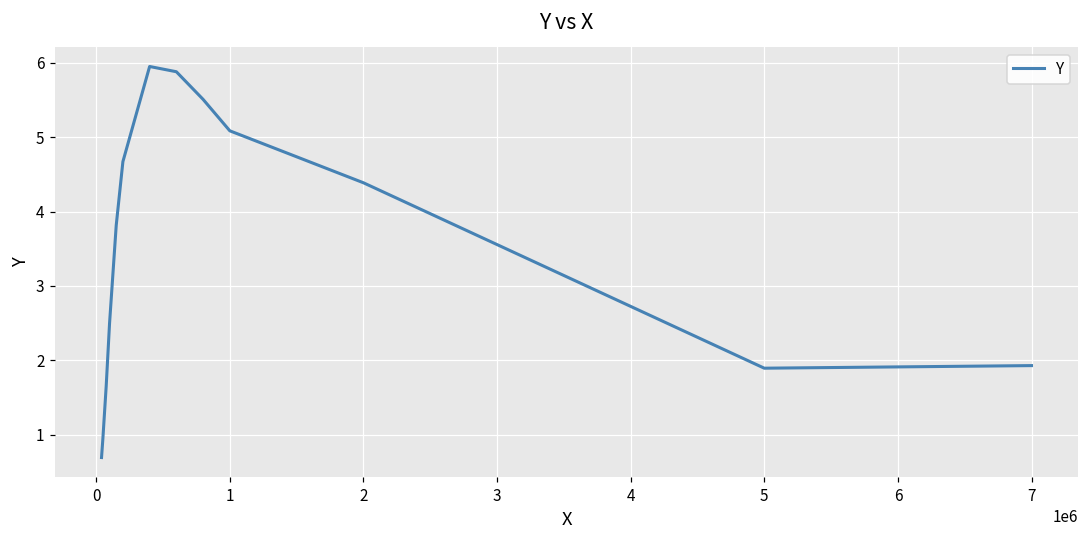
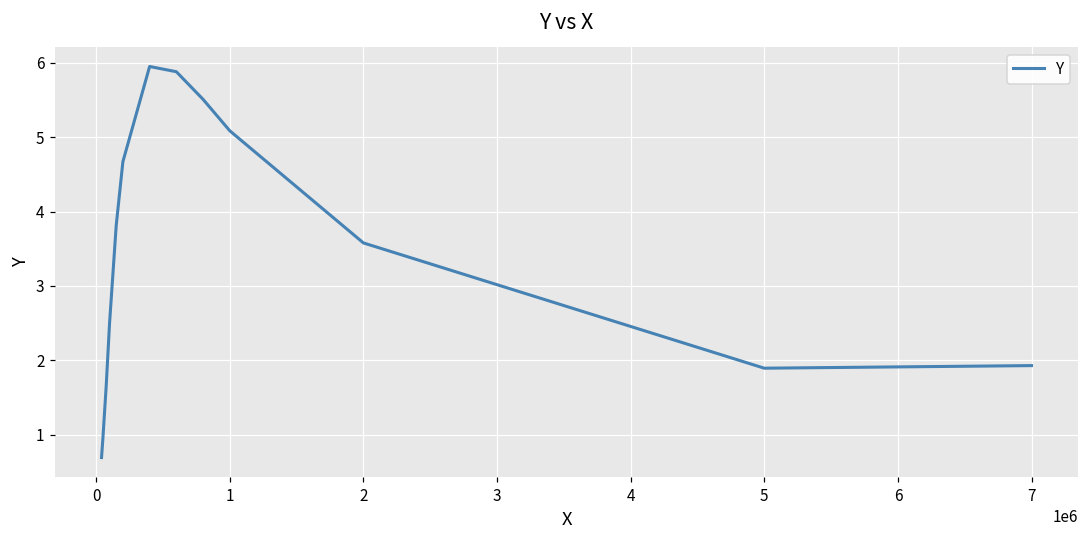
2: 4.4 -> 3.6
